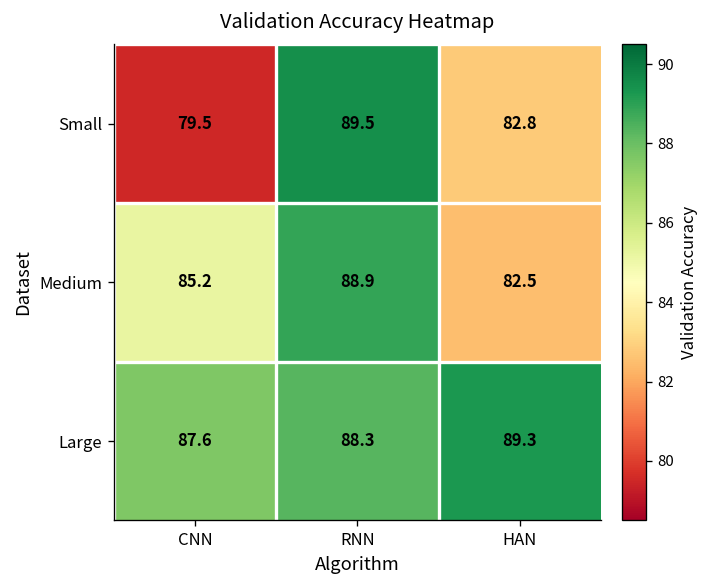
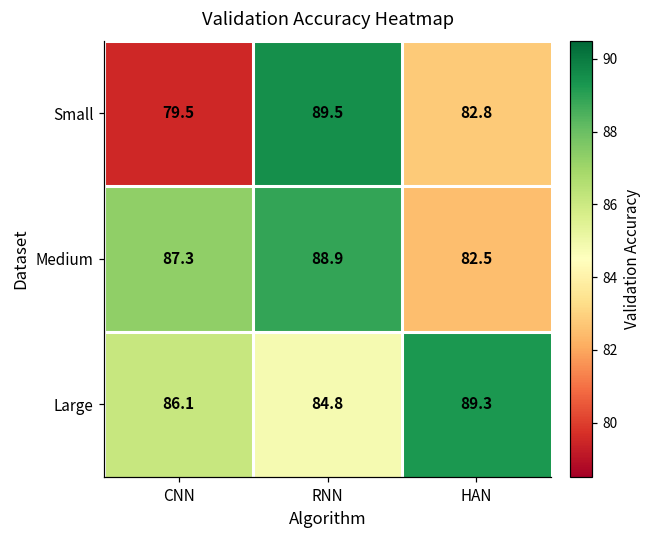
Medium, CNN: 85.2 -> 87.3
Large, CNN: 87.6 -> 86.1
Large, RNN: 88.3 -> 84.8
